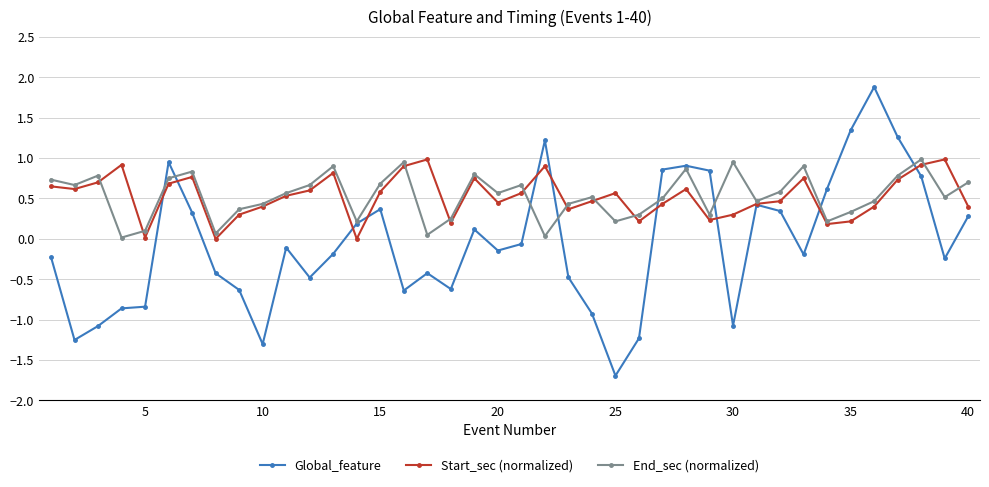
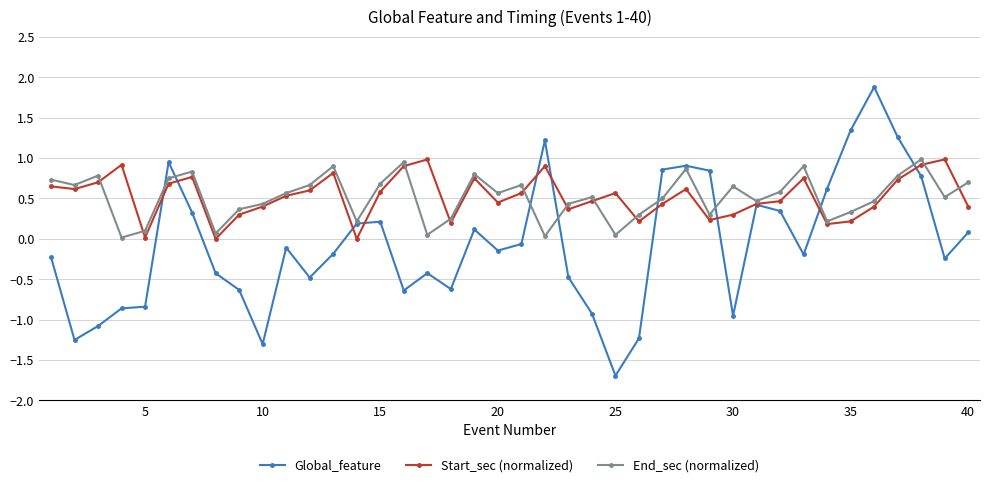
Global_feature, 15: 0.4 -> 0.2
End_sec (normalized), 25: 0.2 -> 0.1
Global_feature, 30: -1.1 -> -1.0
End_sec (normalized), 30: 1.0 -> 0.7
Global_feature, 40: 0.3 -> 0.1
